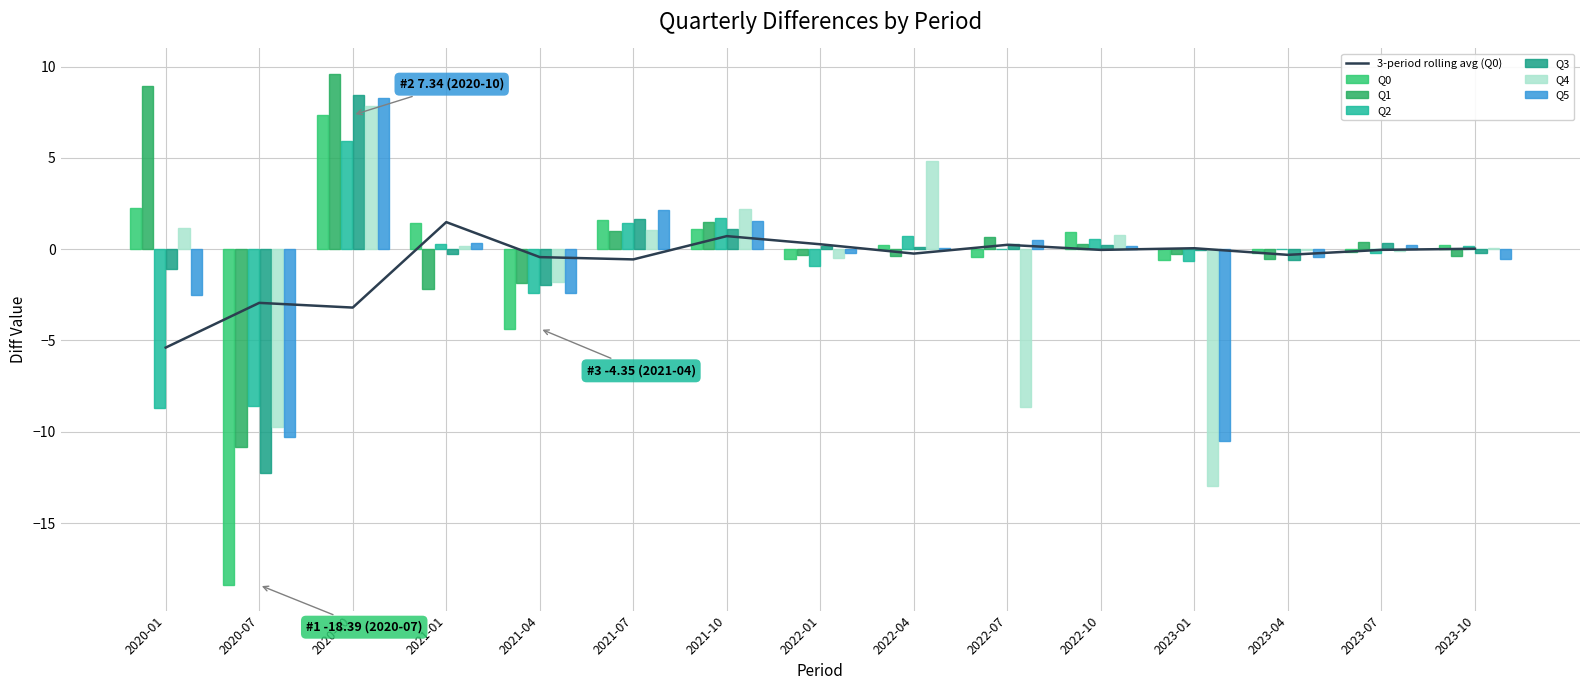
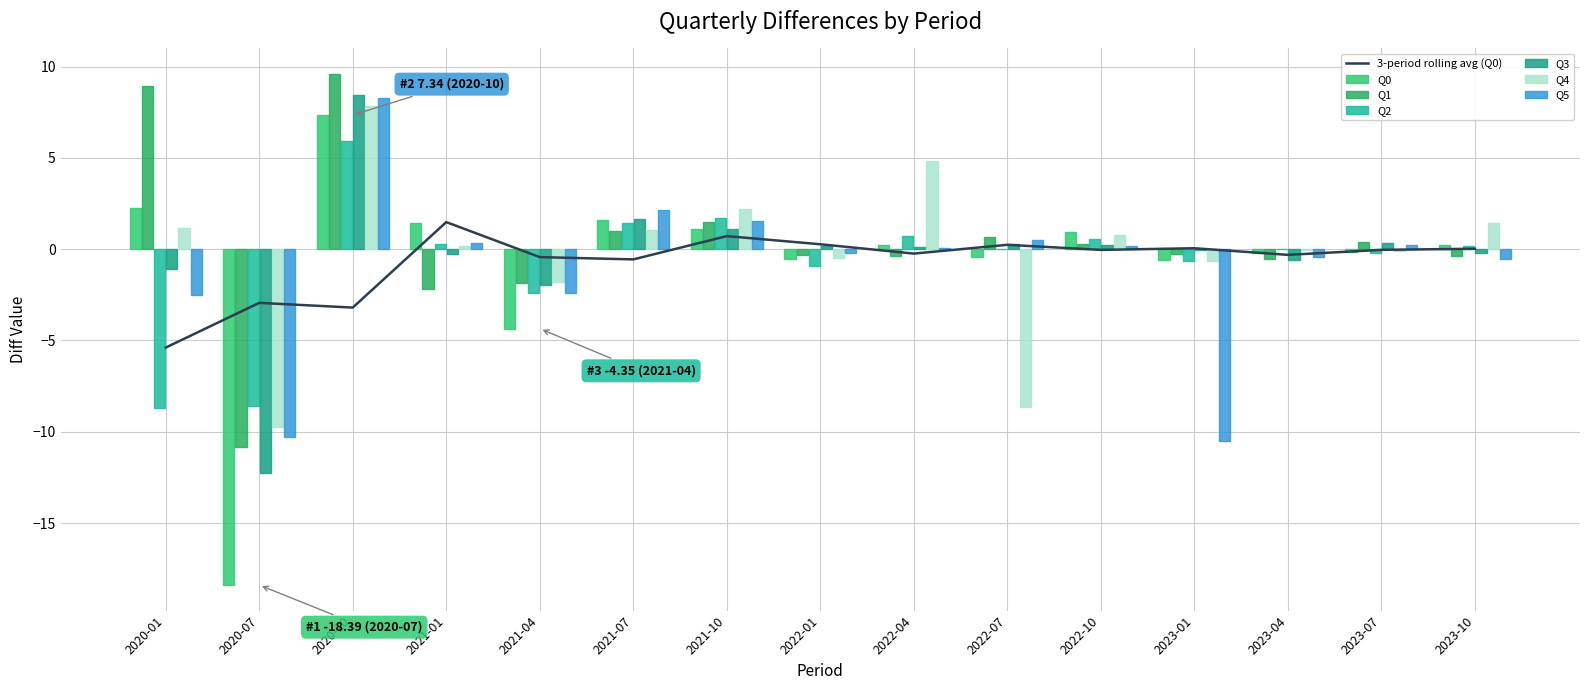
Q4, 2023-01: -13.0 -> -0.7
Q4, 2023-10: 0.1 -> 1.4
